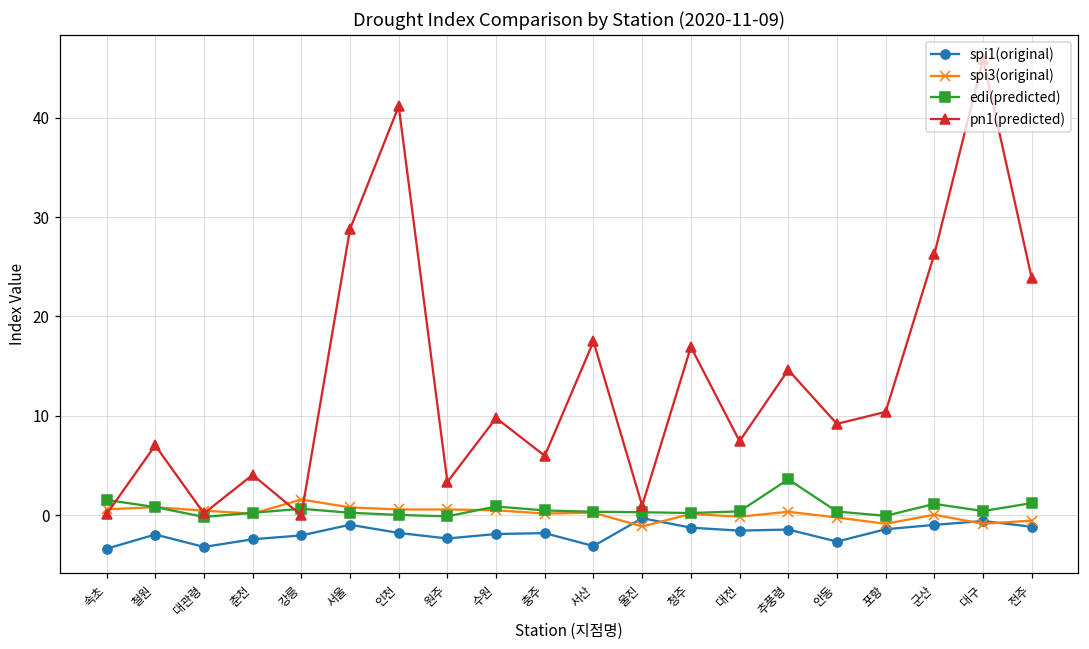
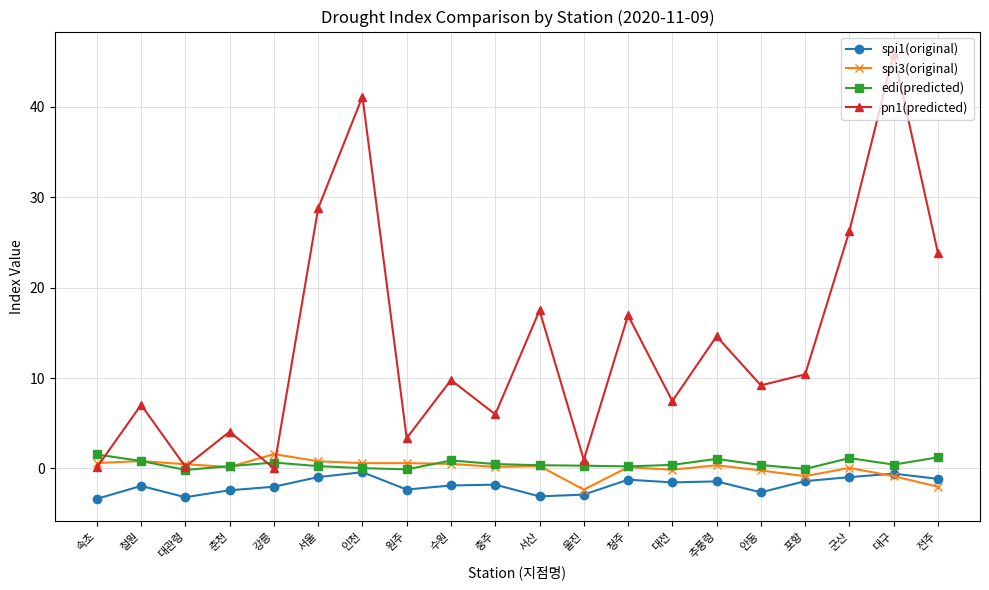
spi1(original), 인천: -2 -> 0
spi1(original), 울진: 0 -> -3
spi3(original), 울진: -1 -> -2
edi(predicted), 추풍령: 4 -> 1
spi3(original), 전주: -1 -> -2
